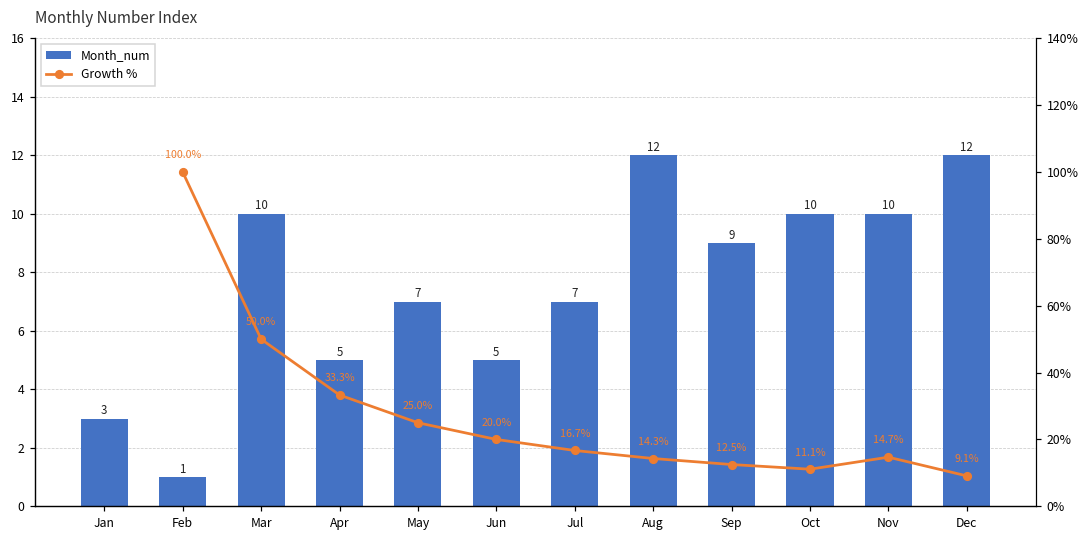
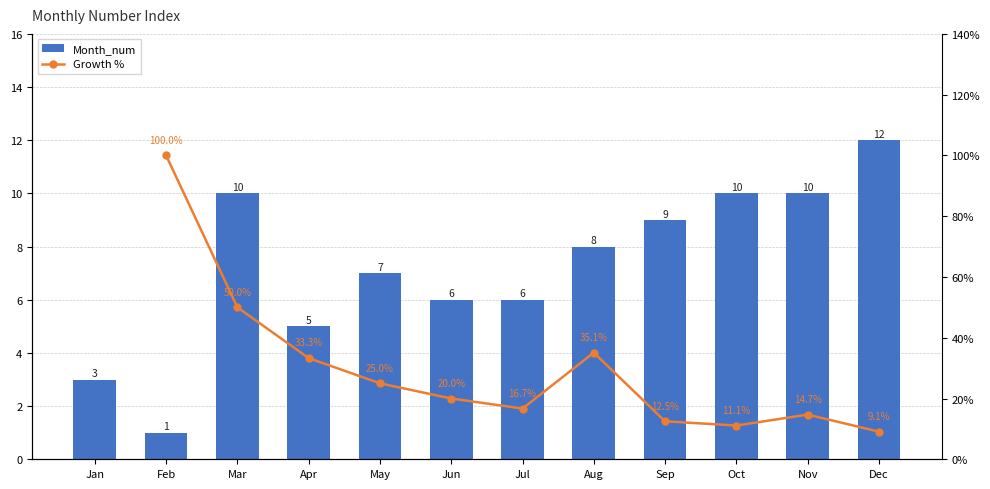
Month_num, Jun: 5 -> 6
Month_num, Jul: 7 -> 6
Month_num, Aug: 12 -> 8
Growth %, Aug: 14.3% -> 35.1%
